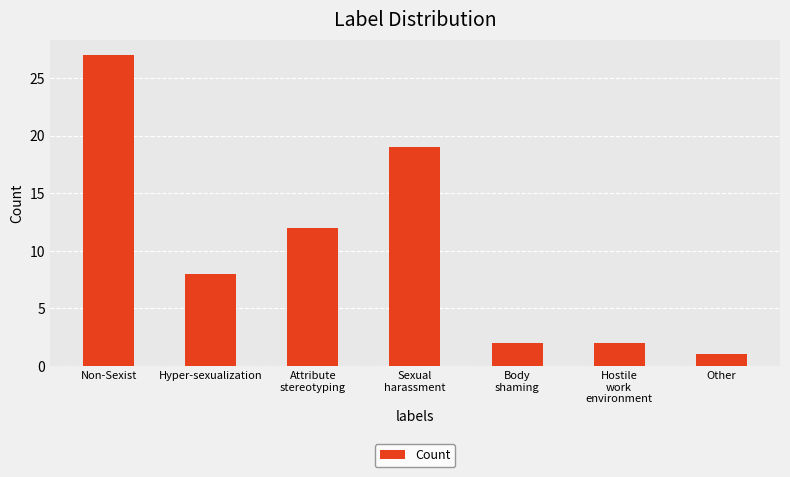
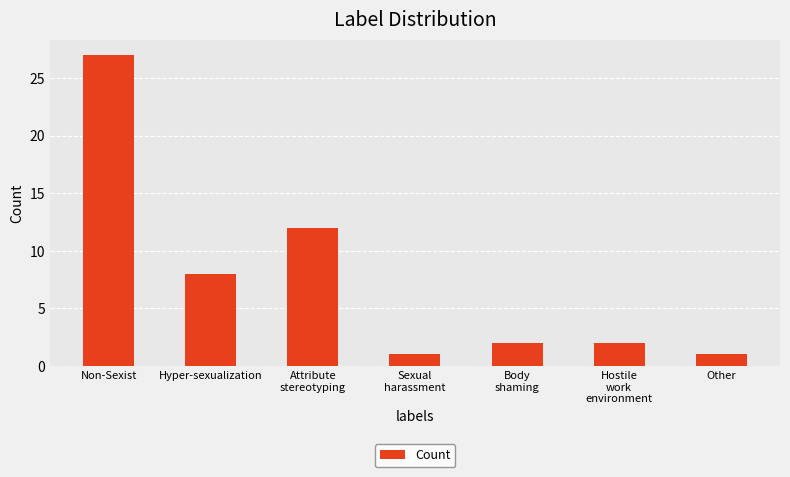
Sexual harassment: 19 -> 1
